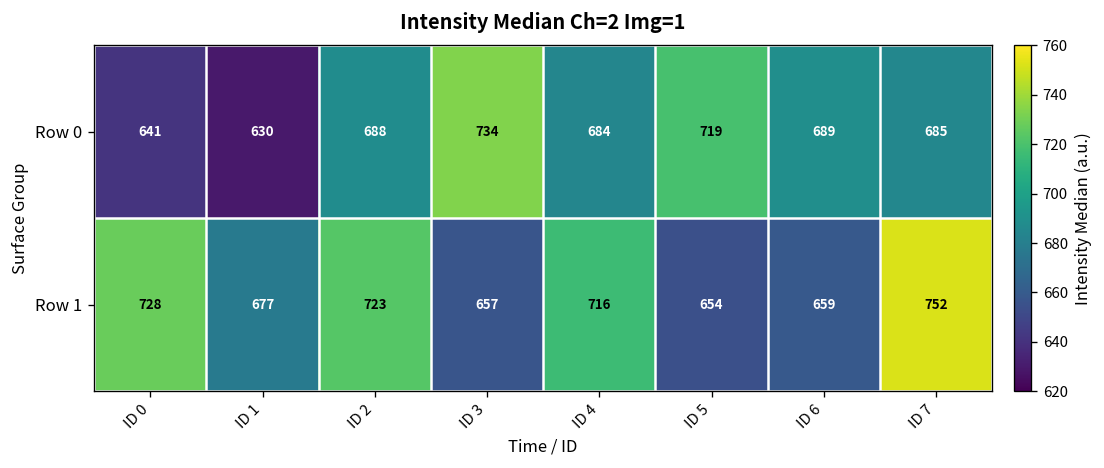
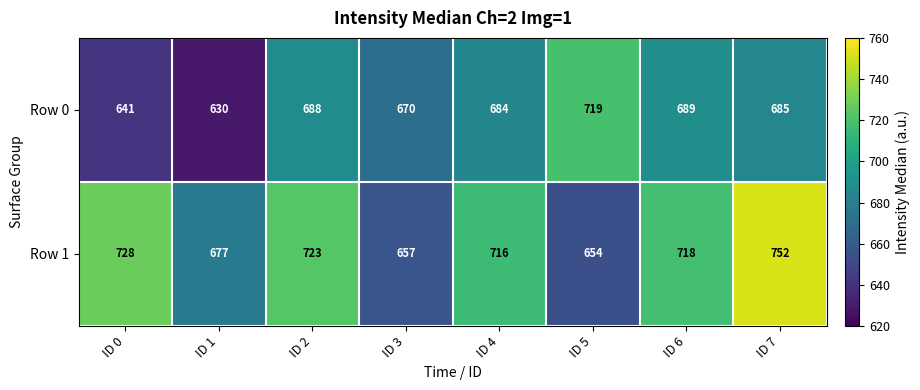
Row 0, ID 3: 734 -> 670
Row 1, ID 6: 659 -> 718
